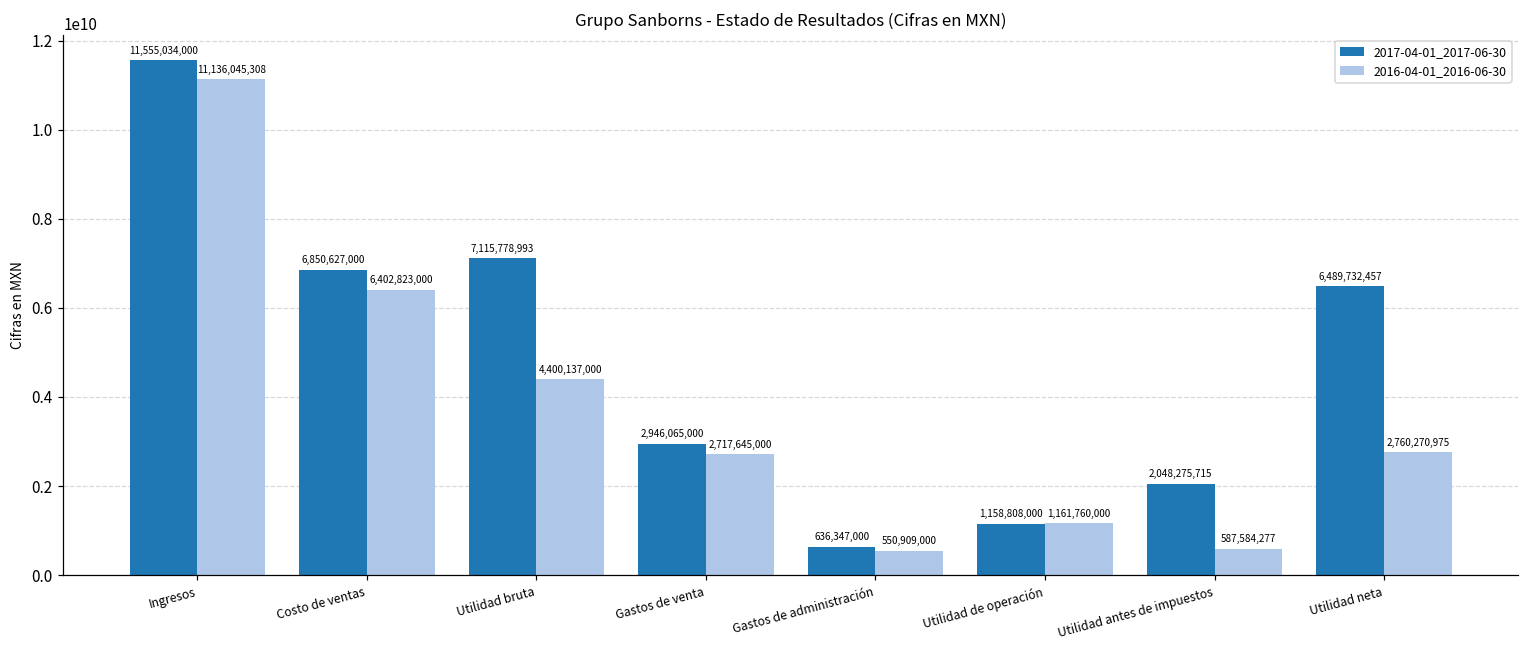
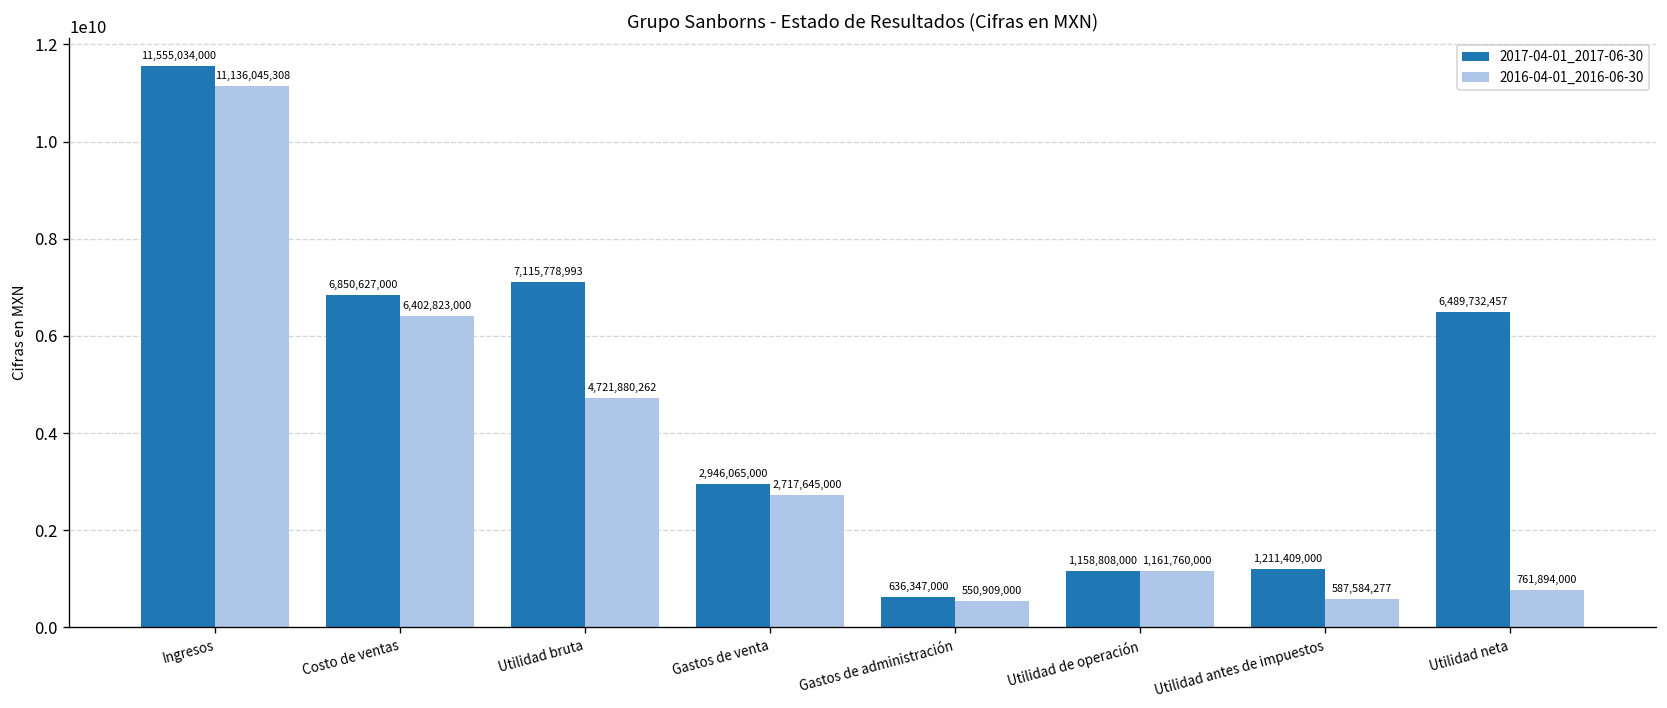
2016-04-01_2016-06-30, Utilidad bruta: 4,400,137,000 -> 4,721,880,262
2017-04-01_2017-06-30, Utilidad antes de impuestos: 2,048,275,715 -> 1,211,409,000
2016-04-01_2016-06-30, Utilidad neta: 2,760,270,975 -> 761,894,000
